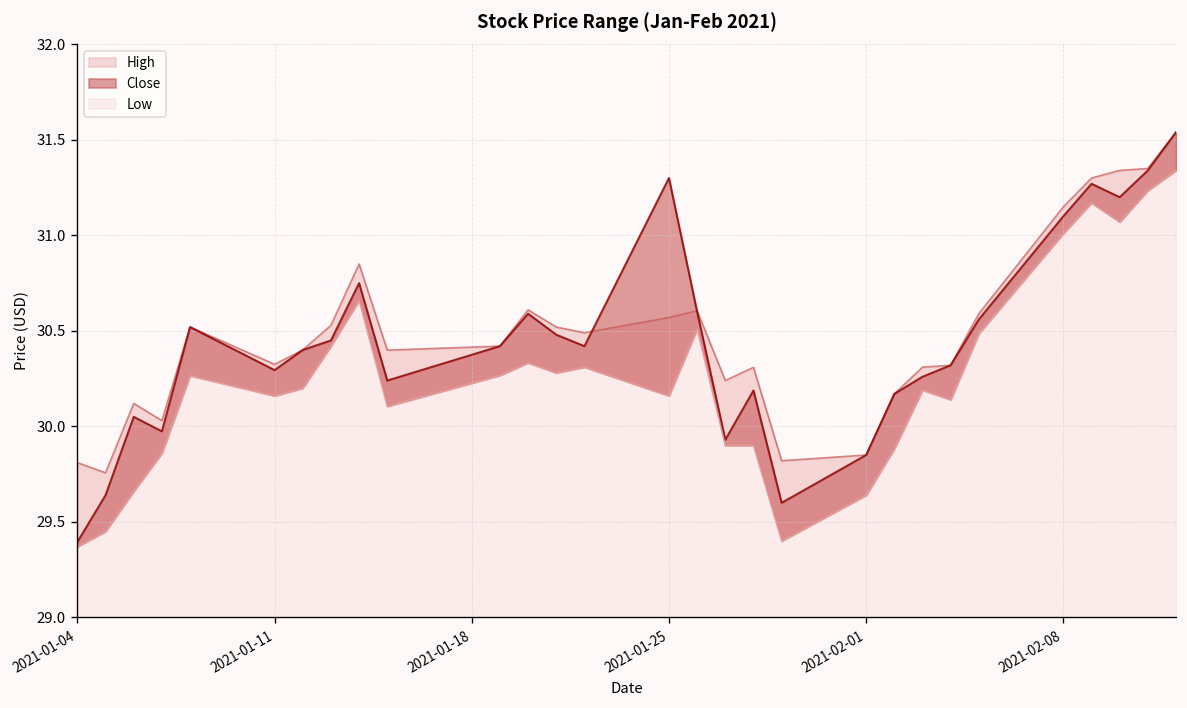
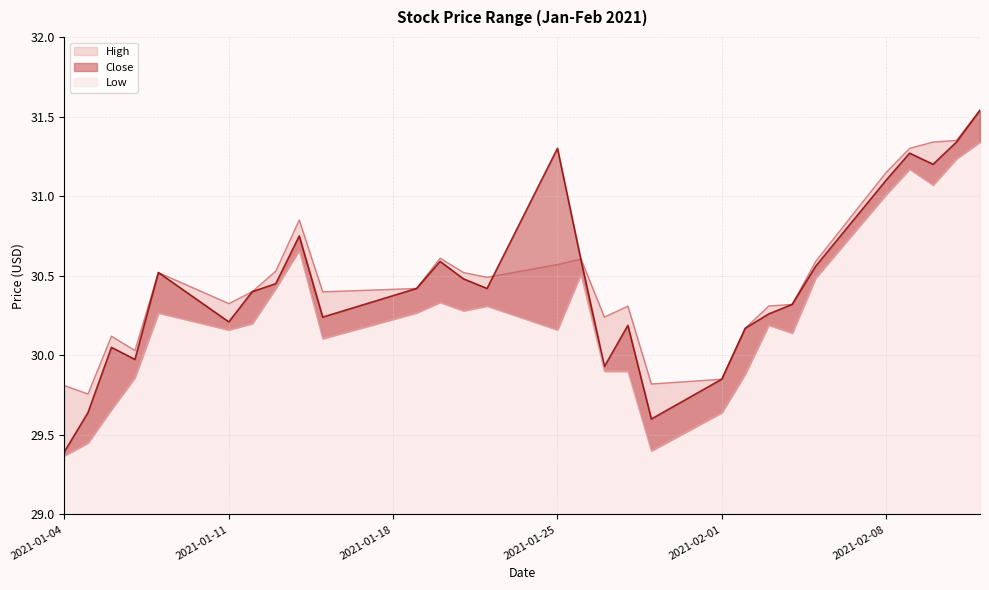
Close, 2021-01-11: 30.29 -> 30.21
